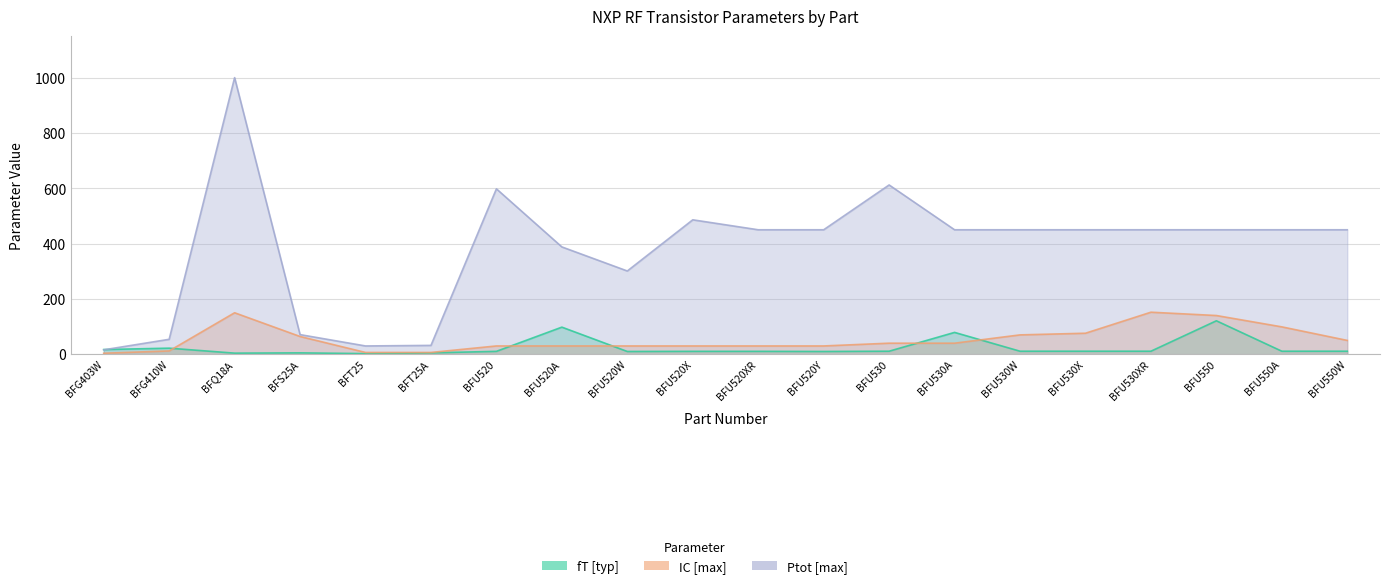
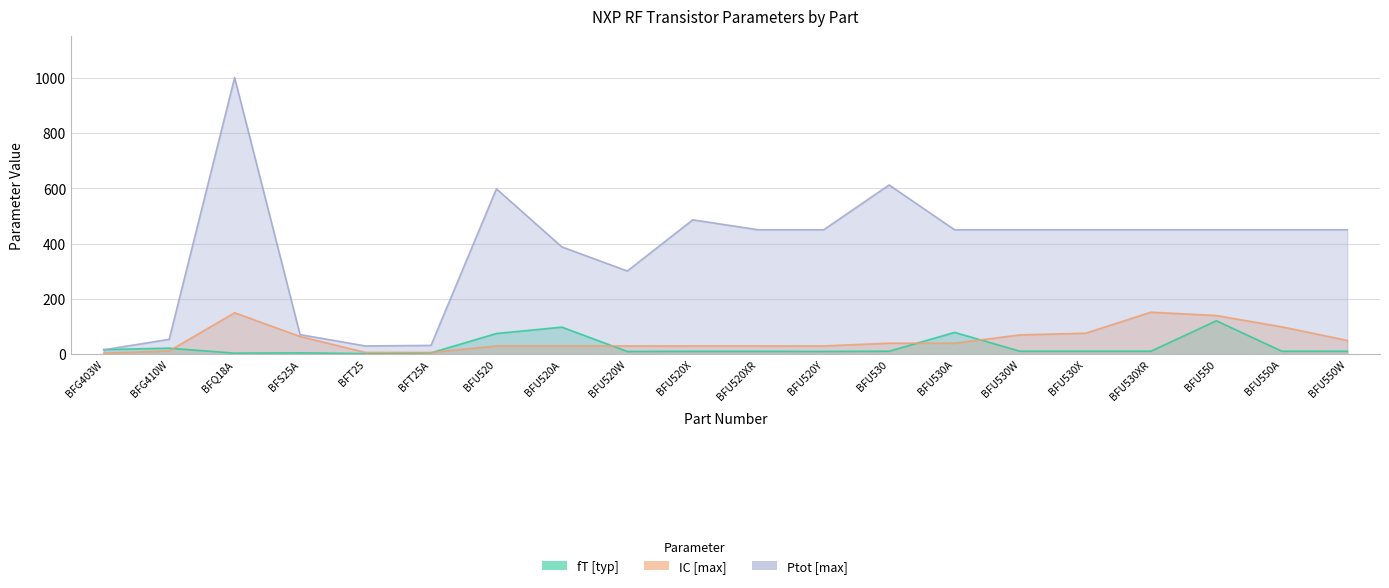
fT [typ], BFU520: 10 -> 80
